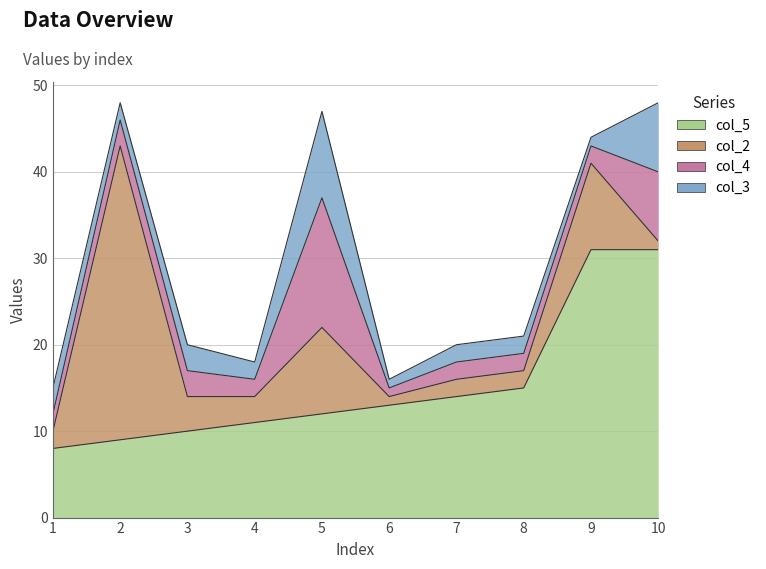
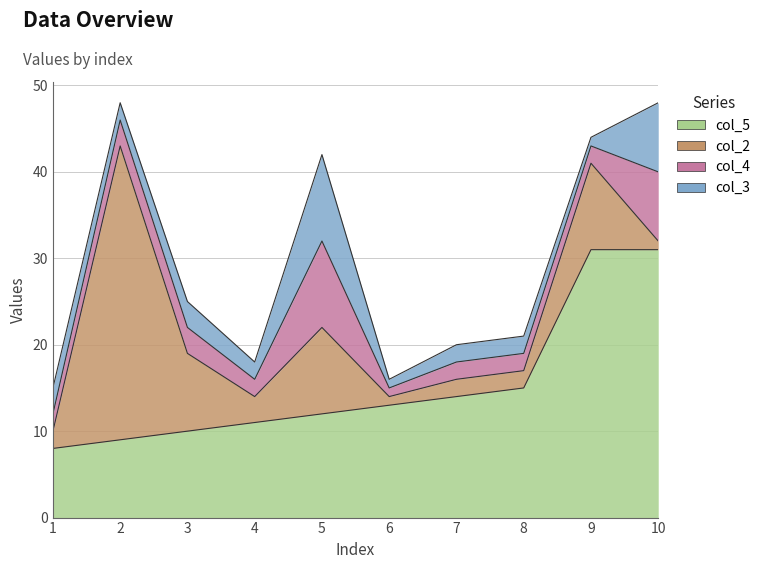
col_2, 3: 4 -> 9
col_4, 5: 15 -> 10
